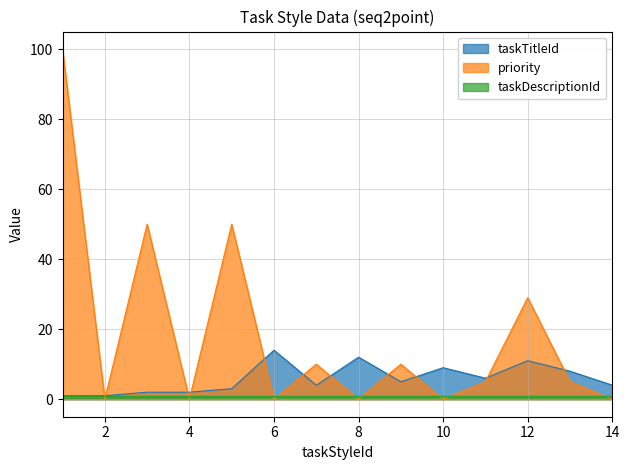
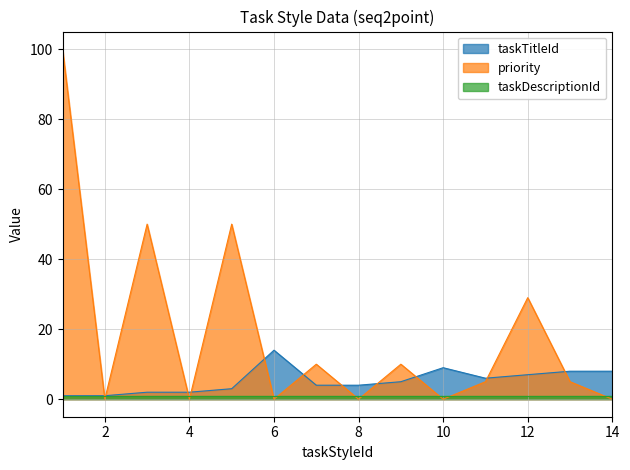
taskTitleId, 8: 12 -> 4
taskTitleId, 12: 11 -> 7
taskTitleId, 14: 4 -> 8
